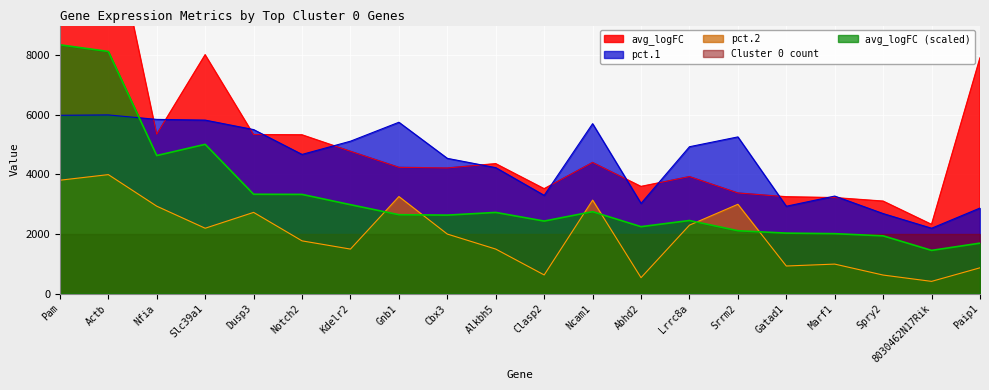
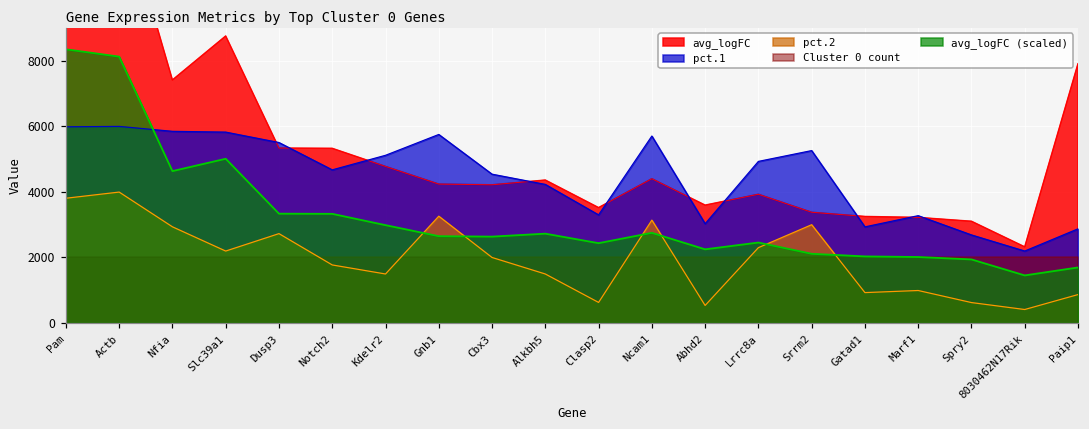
avg_logFC, Nfia: 5400 -> 7400
avg_logFC, Slc39a1: 8000 -> 8800
